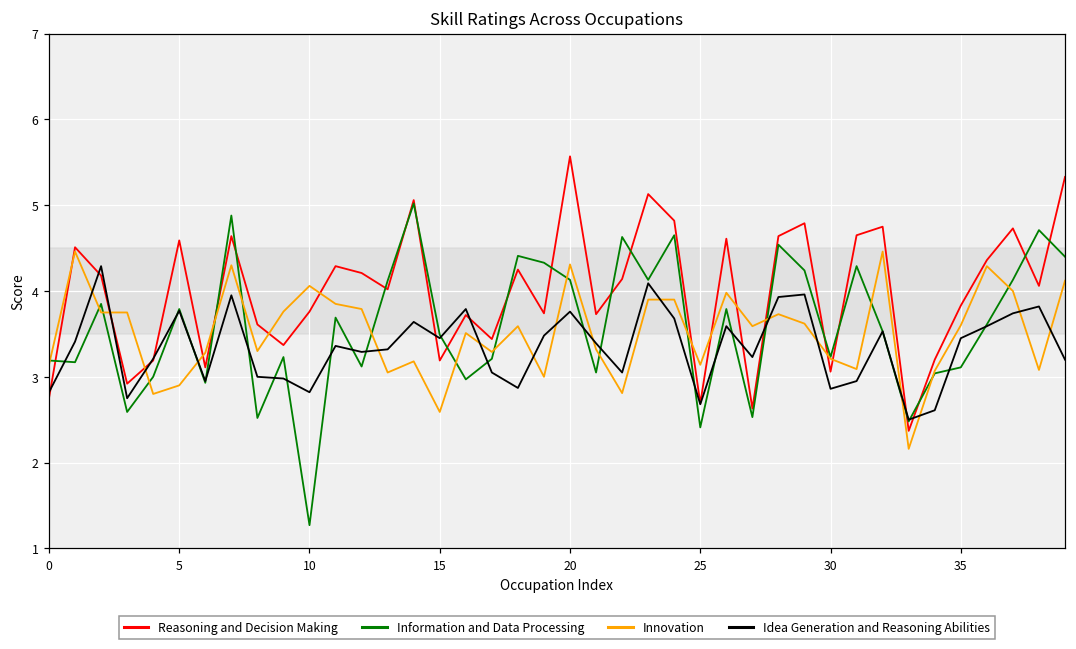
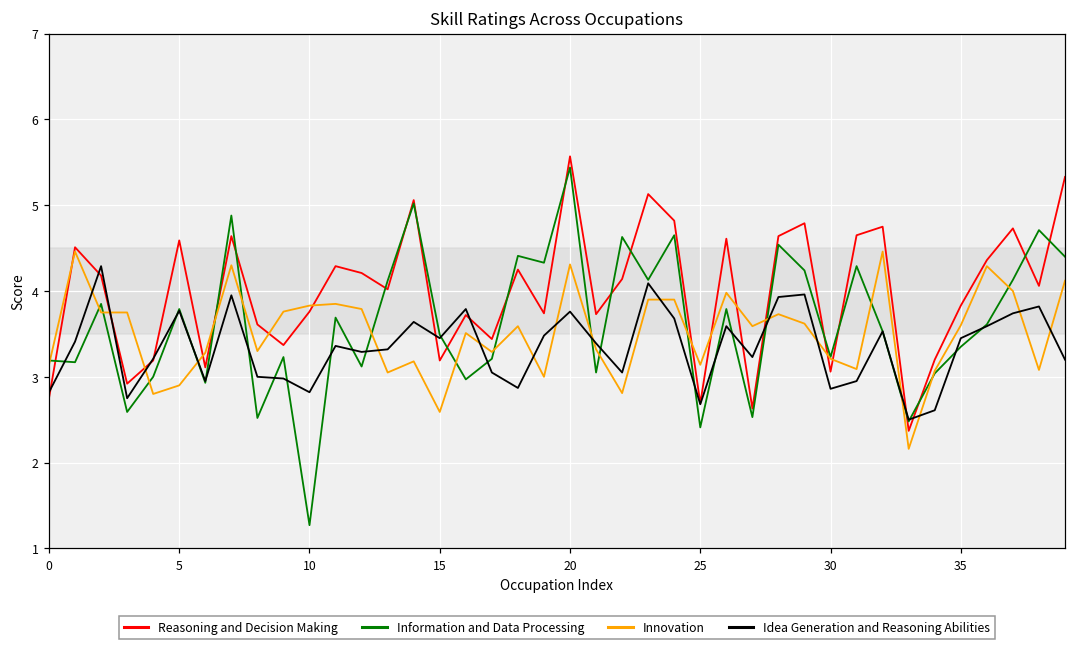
Innovation, 10: 4.1 -> 3.8
Information and Data Processing, 20: 4.1 -> 5.4
Information and Data Processing, 35: 3.1 -> 3.4
